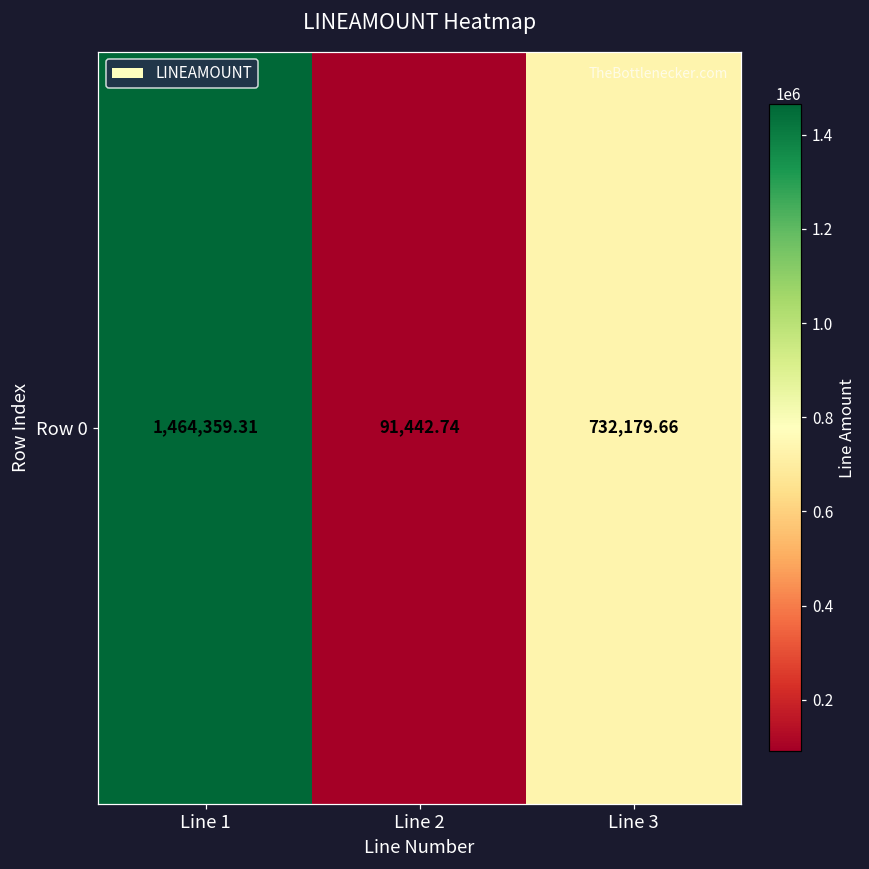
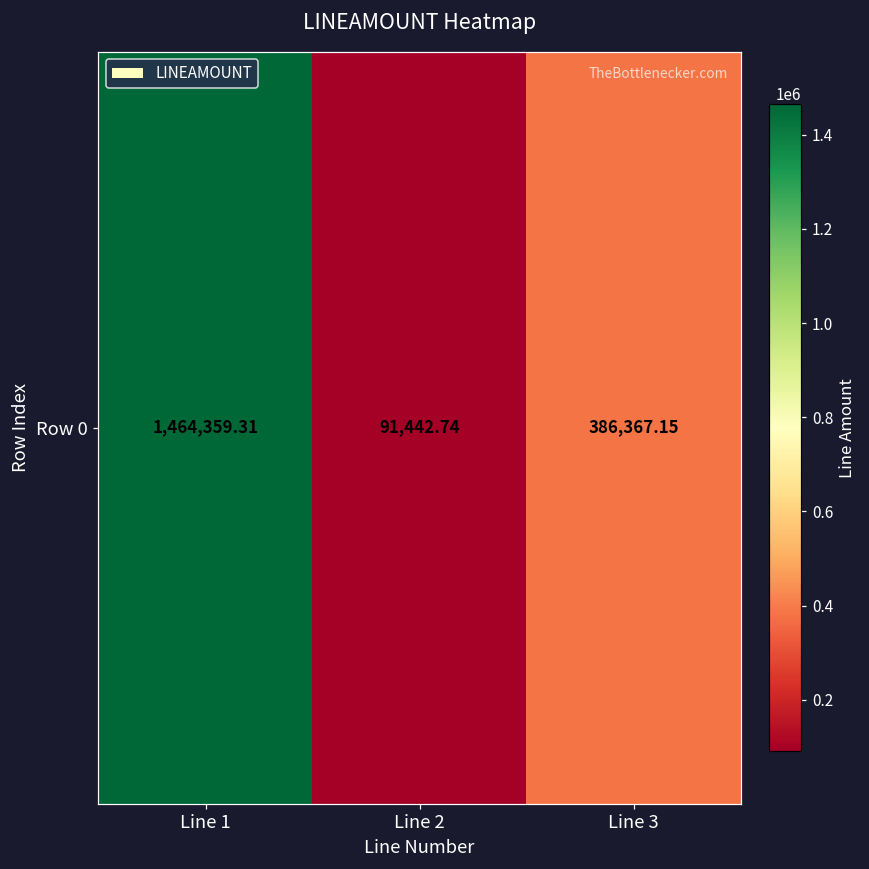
Row 0, Line 3: 732,179.66 -> 386,367.15
